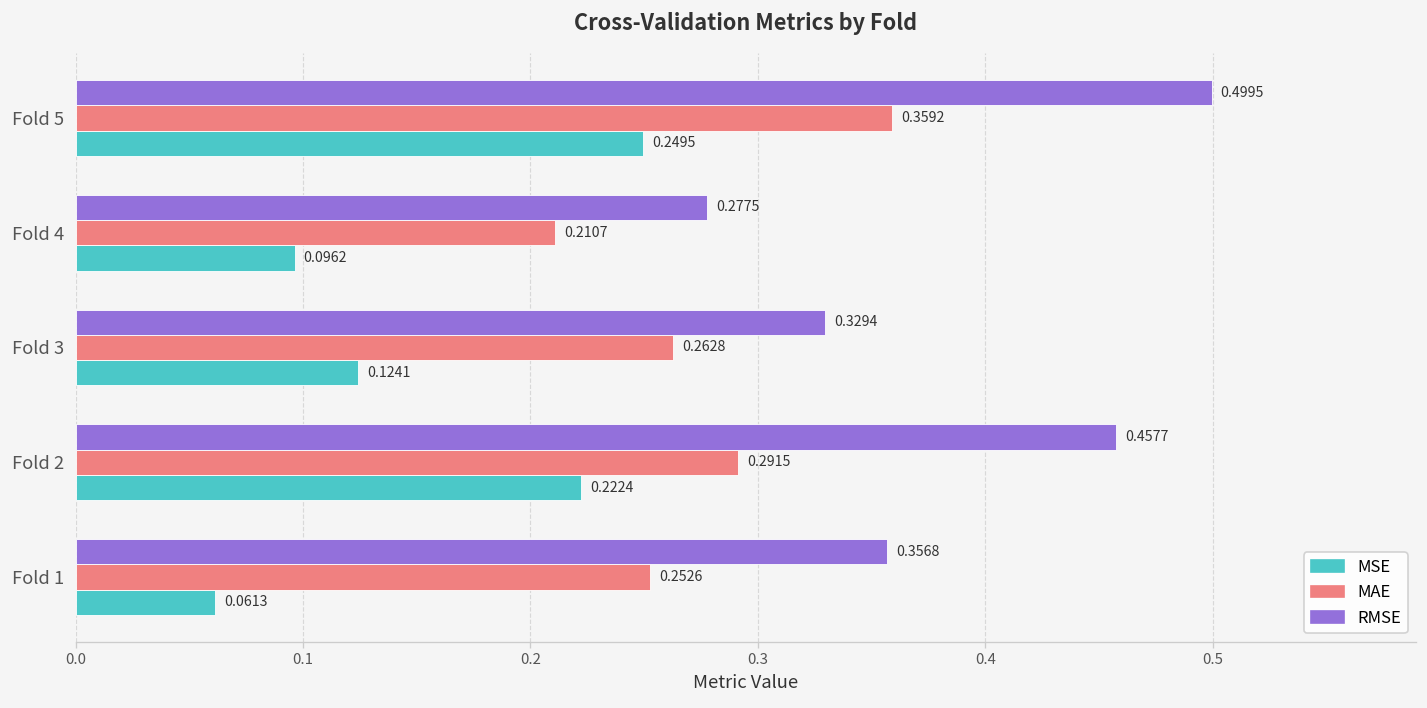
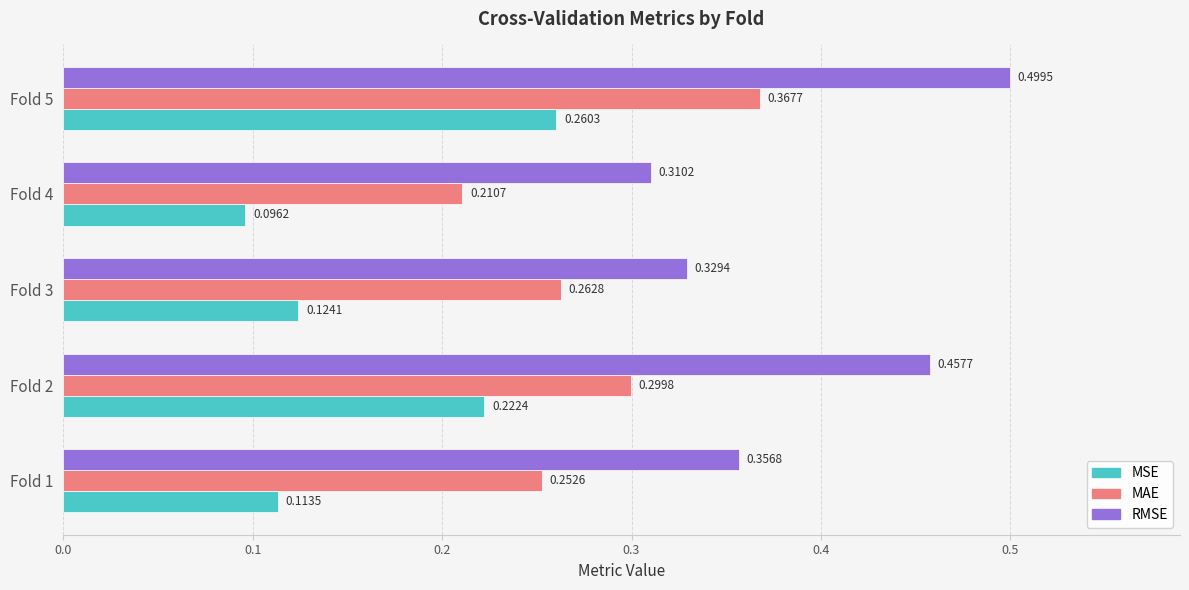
MAE, Fold 5: 0.3592 -> 0.3677
MSE, Fold 5: 0.2495 -> 0.2603
RMSE, Fold 4: 0.2775 -> 0.3102
MAE, Fold 2: 0.2915 -> 0.2998
MSE, Fold 1: 0.0613 -> 0.1135
